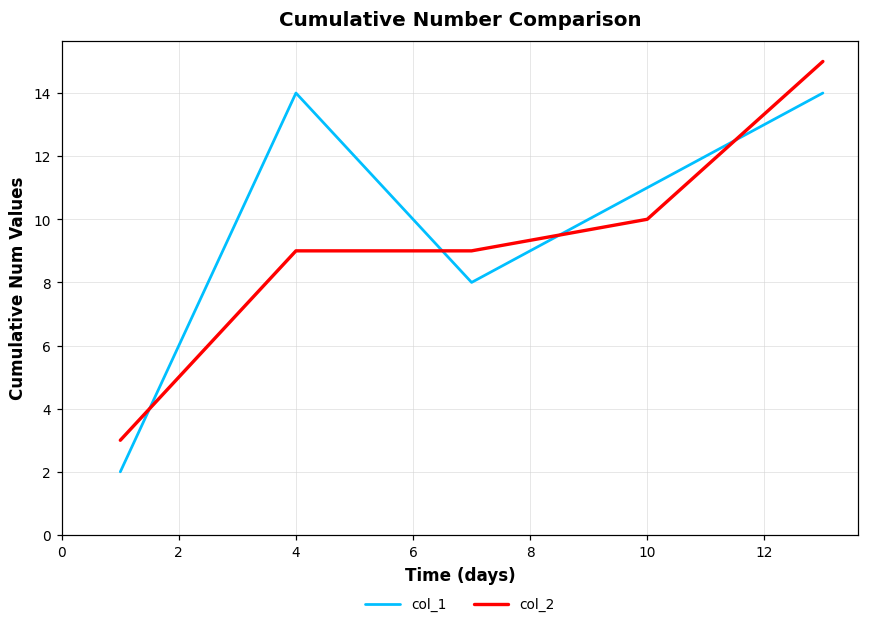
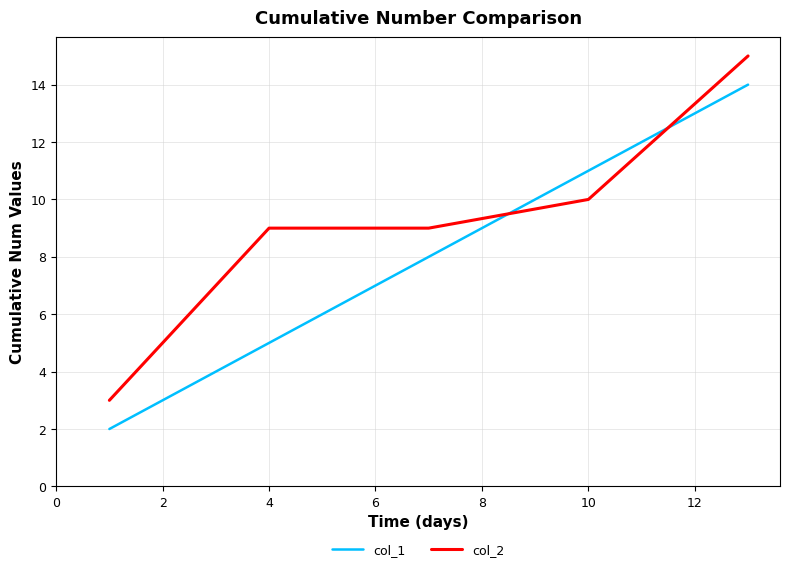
col_1, 4: 14 -> 5
